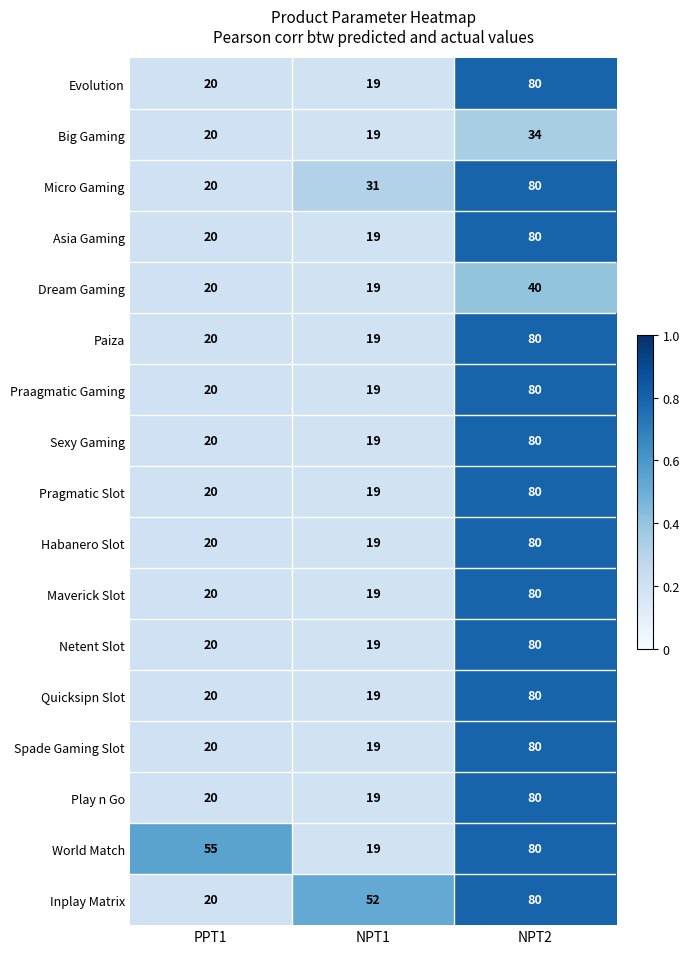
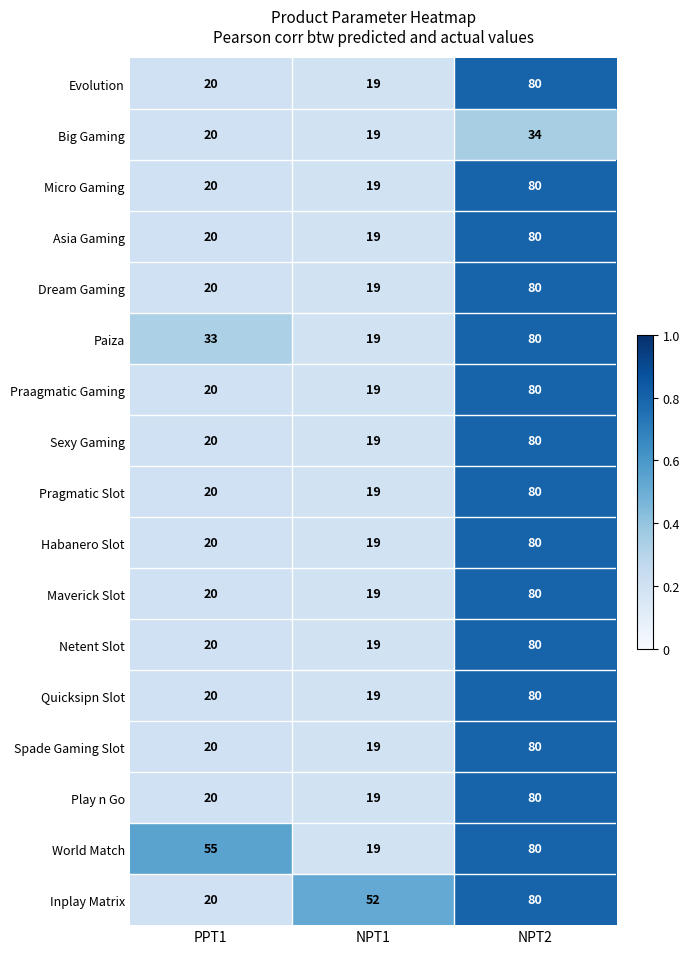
Micro Gaming, NPT1: 31 -> 19
Dream Gaming, NPT2: 40 -> 80
Paiza, PPT1: 20 -> 33
